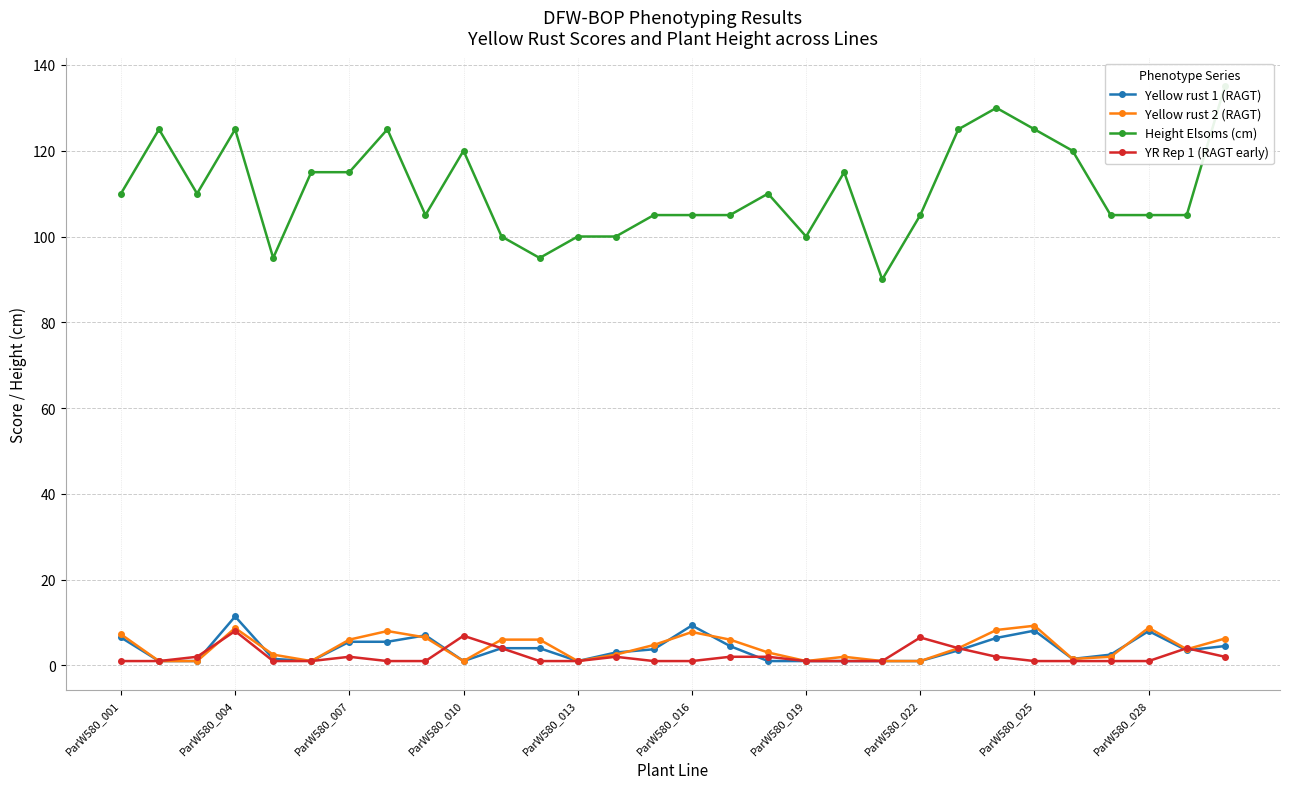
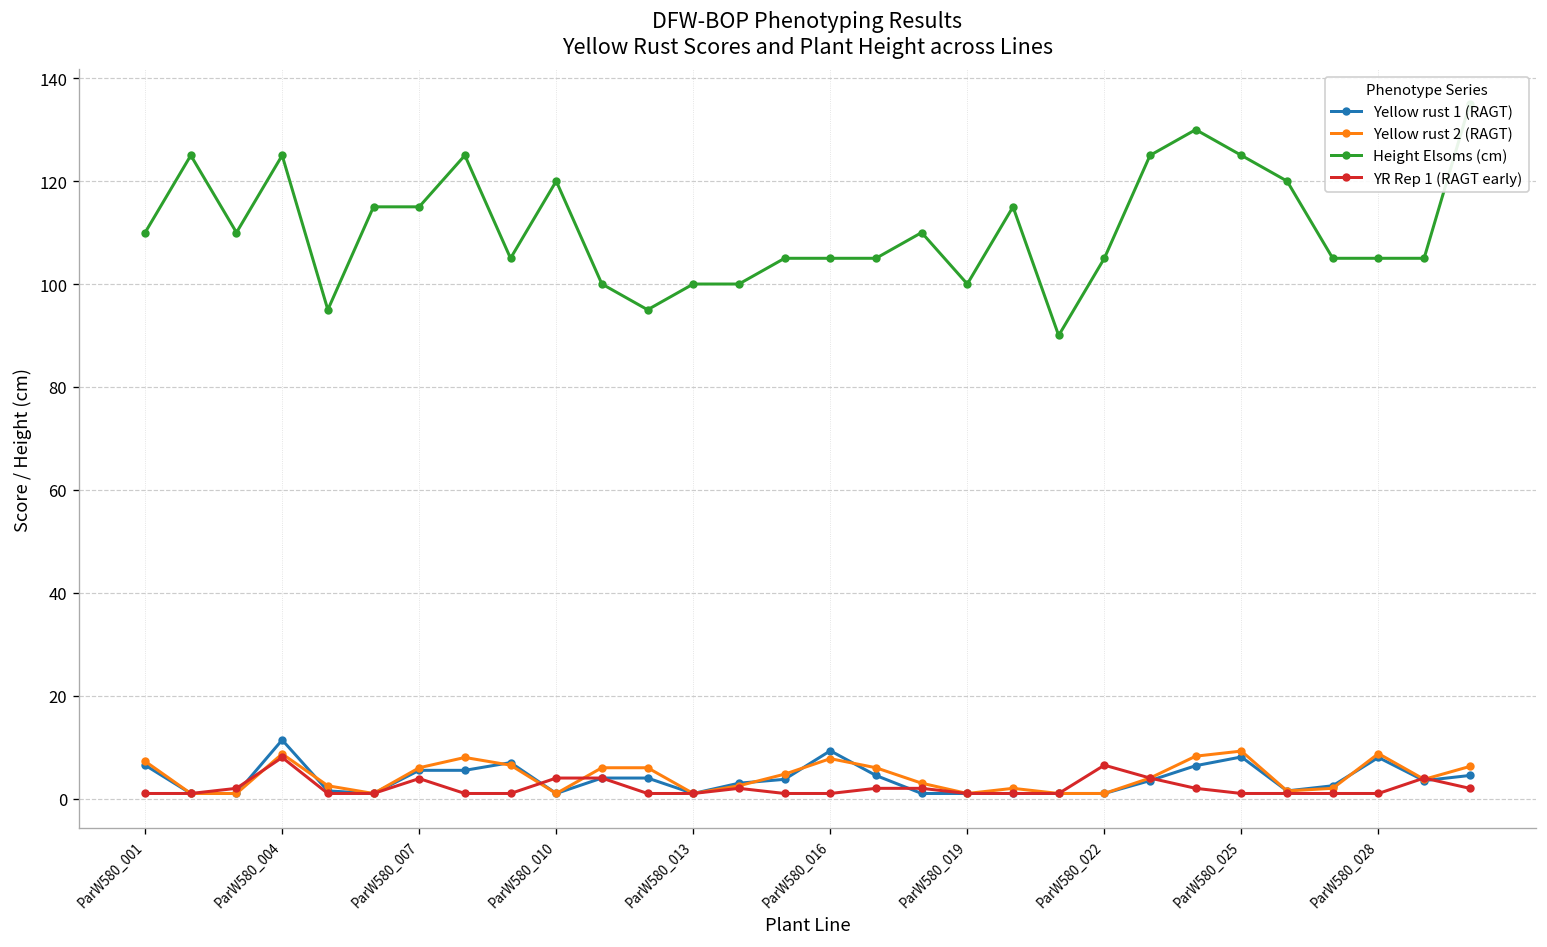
YR Rep 1 (RAGT early), ParW580_007: 2 -> 4
YR Rep 1 (RAGT early), ParW580_010: 7 -> 4
